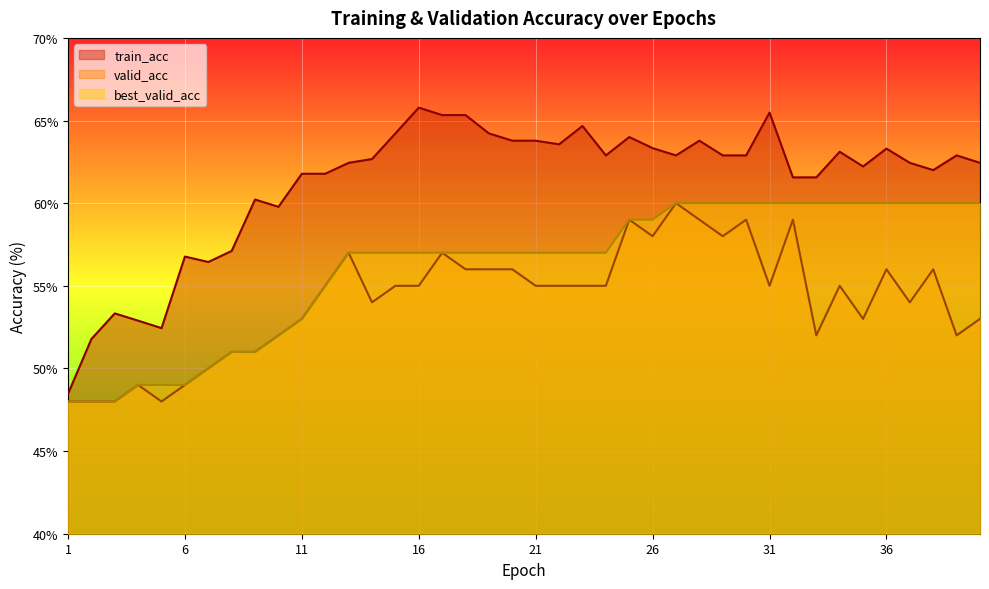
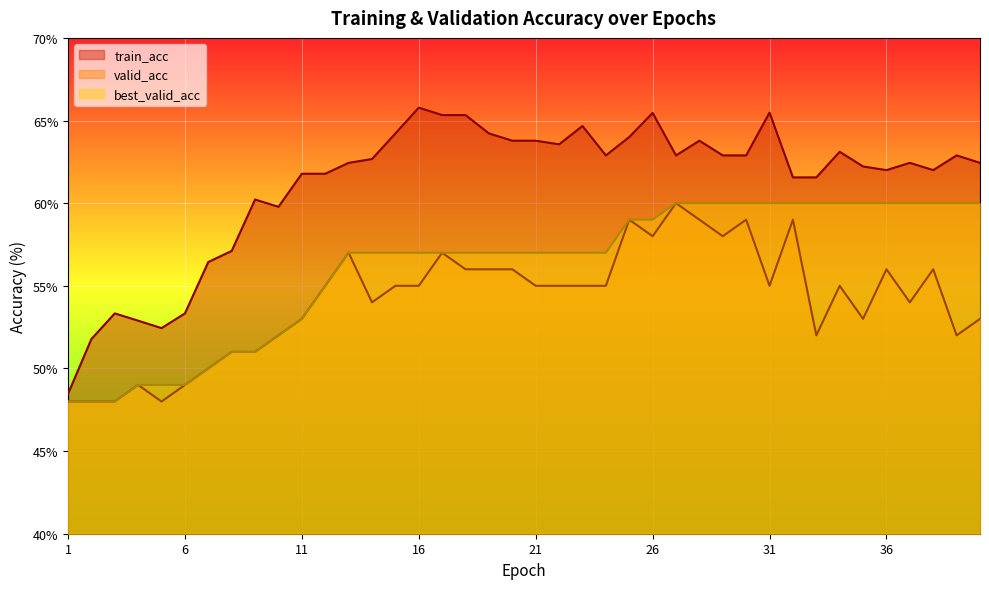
train_acc, 6: 56.8% -> 53.3%
train_acc, 26: 63.3% -> 65.5%
train_acc, 36: 63.3% -> 62.0%
